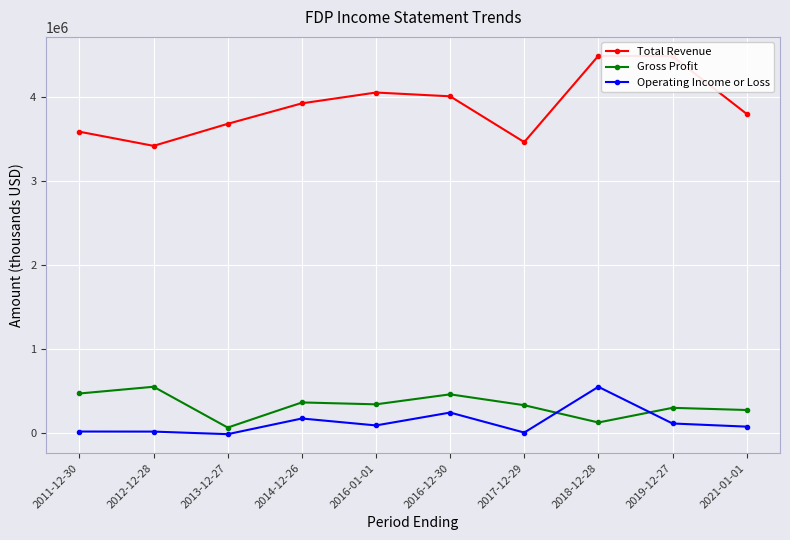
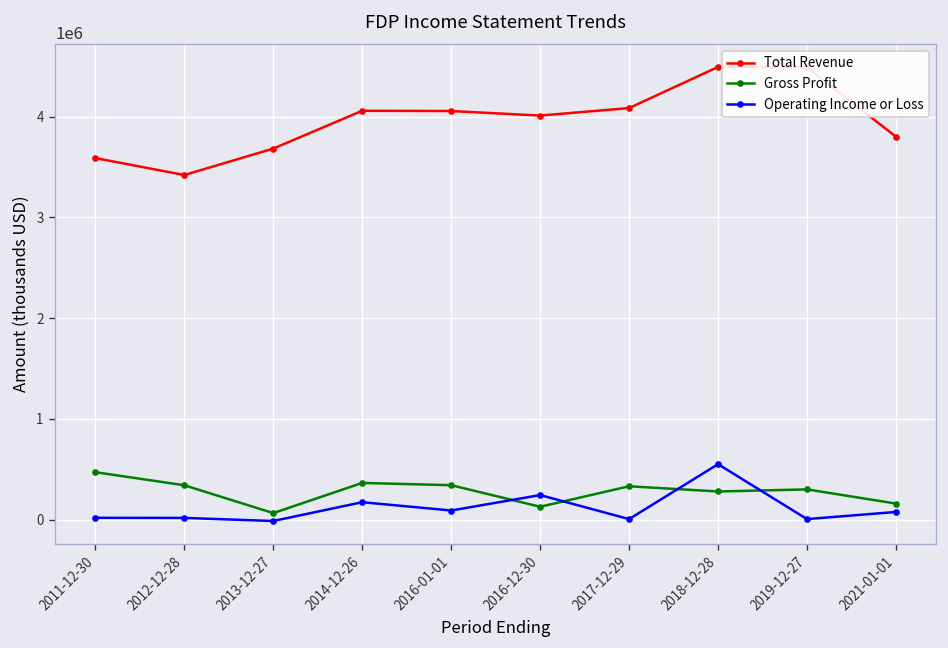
Gross Profit, 2012-12-28: 600000 -> 300000
Total Revenue, 2014-12-26: 3900000 -> 4100000
Gross Profit, 2016-12-30: 500000 -> 100000
Total Revenue, 2017-12-29: 3500000 -> 4100000
Gross Profit, 2018-12-28: 100000 -> 300000
Operating Income or Loss, 2019-12-27: 100000 -> 0
Gross Profit, 2021-01-01: 300000 -> 200000
